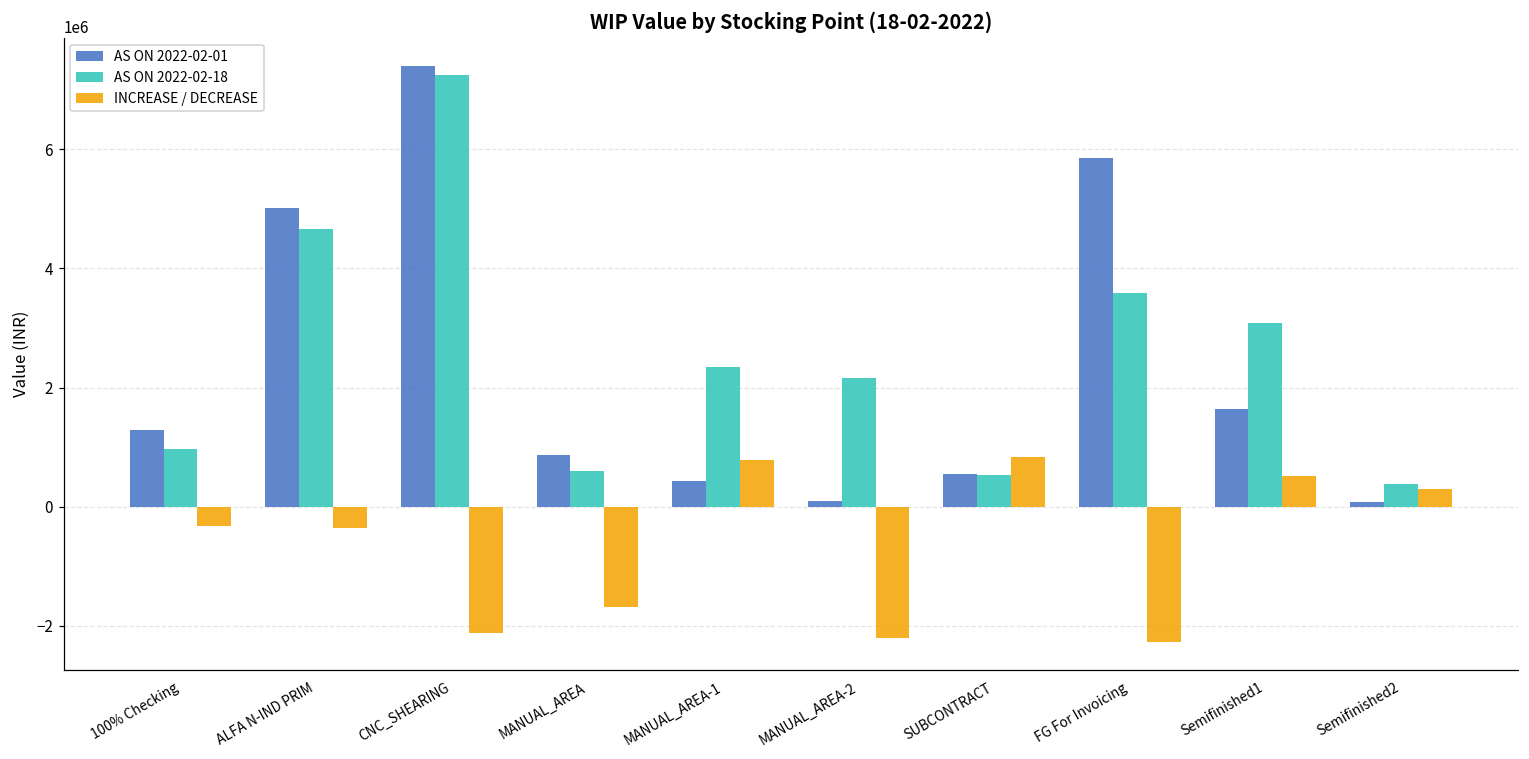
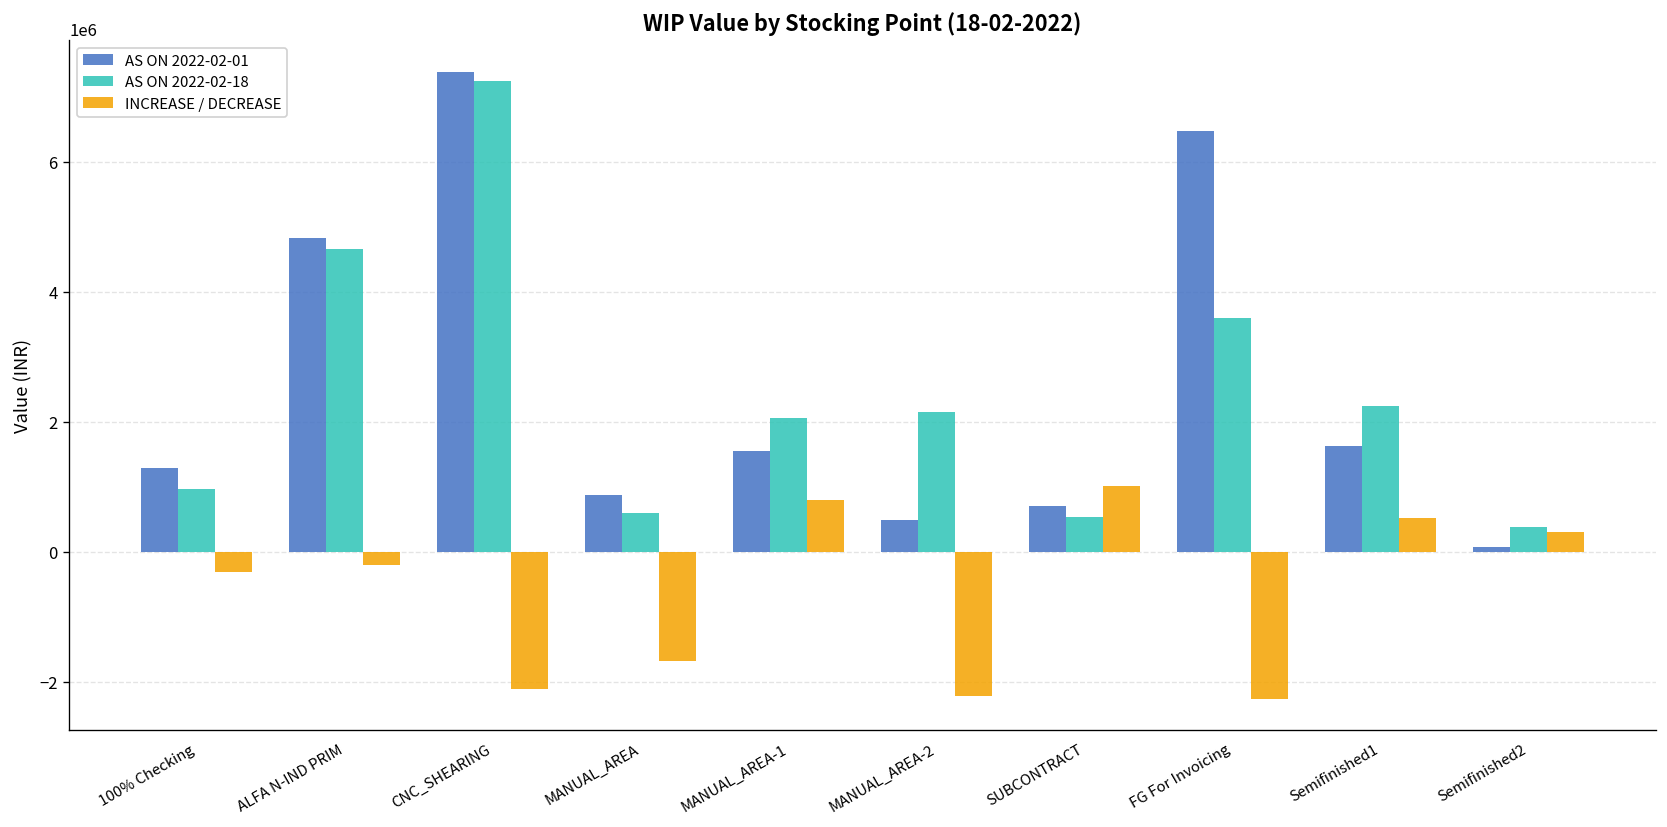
AS ON 2022-02-01, ALFA N-IND PRIM: 5000000 -> 4800000
INCREASE / DECREASE, ALFA N-IND PRIM: -400000 -> -200000
AS ON 2022-02-01, MANUAL_AREA-1: 400000 -> 1600000
AS ON 2022-02-18, MANUAL_AREA-1: 2300000 -> 2100000
AS ON 2022-02-01, MANUAL_AREA-2: 100000 -> 500000
AS ON 2022-02-01, SUBCONTRACT: 600000 -> 700000
INCREASE / DECREASE, SUBCONTRACT: 800000 -> 1000000
AS ON 2022-02-01, FG For Invoicing: 5900000 -> 6500000
AS ON 2022-02-18, Semifinished1: 3100000 -> 2200000
